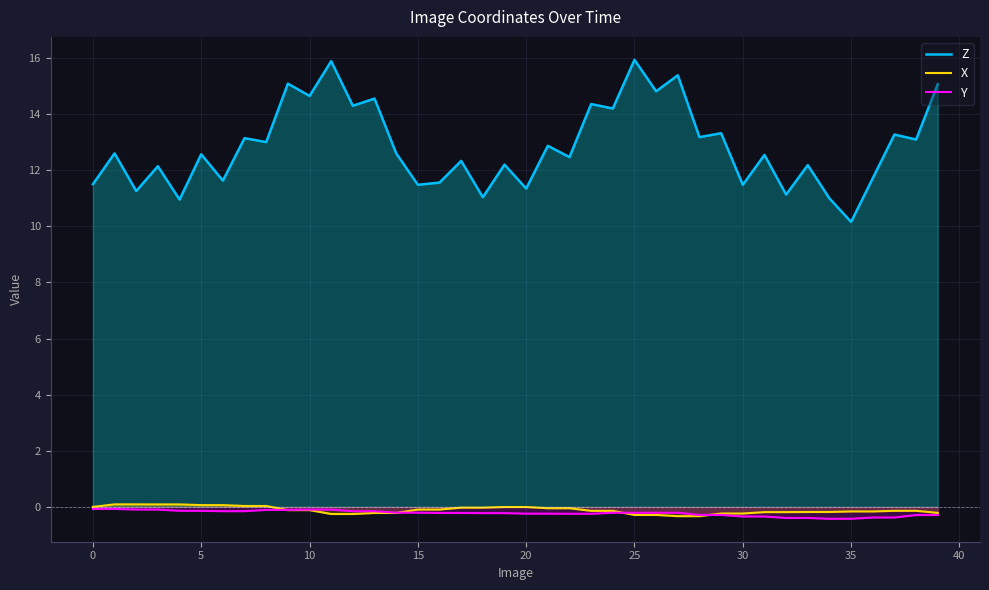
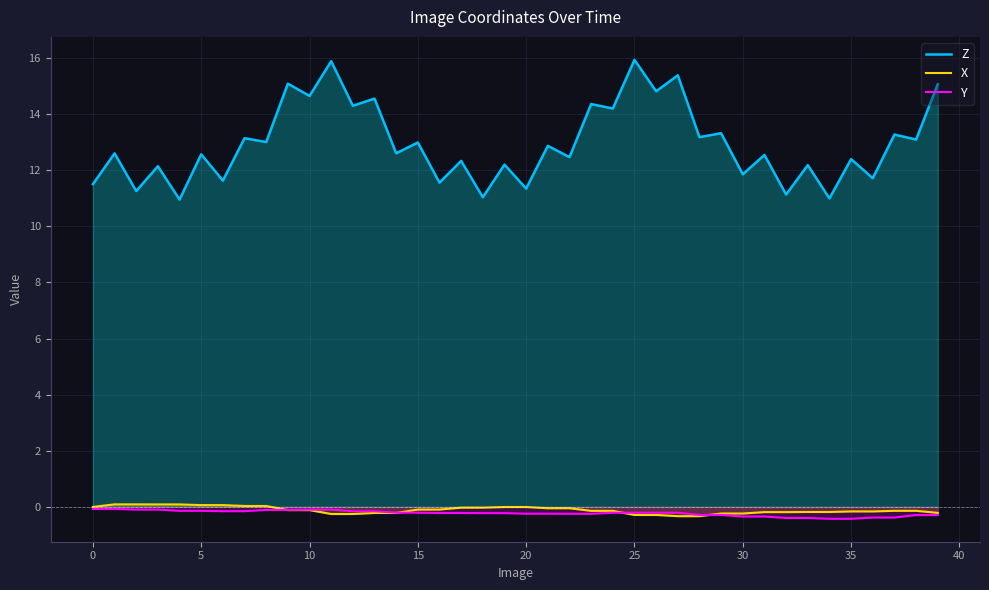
Z, 15: 11.5 -> 13.0
Z, 30: 11.5 -> 11.9
Z, 35: 10.2 -> 12.4
